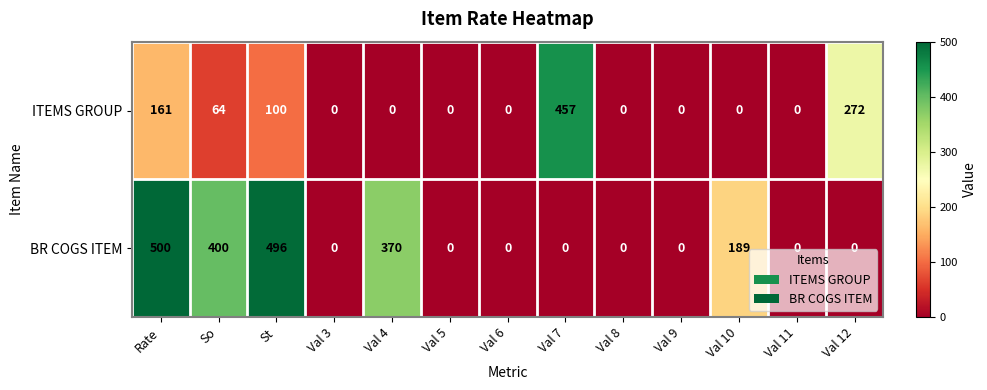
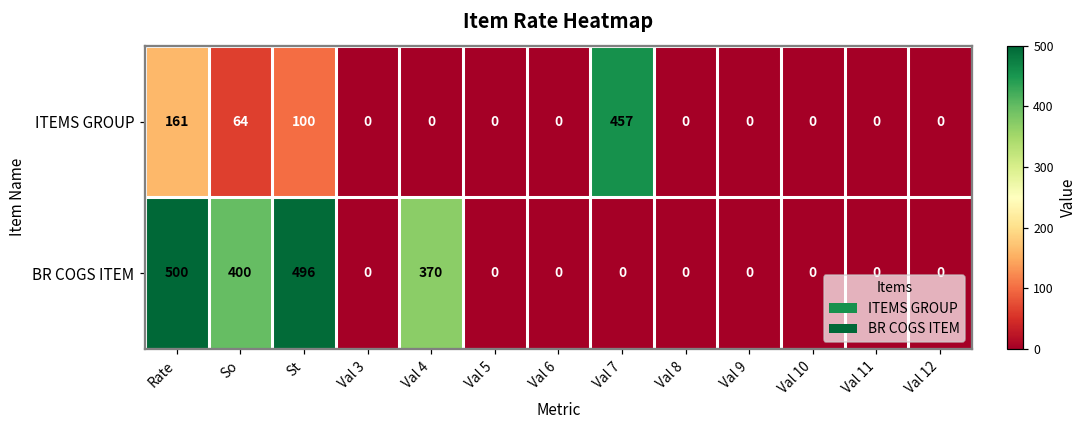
ITEMS GROUP, Val 12: 272 -> 0
BR COGS ITEM, Val 10: 189 -> 0
